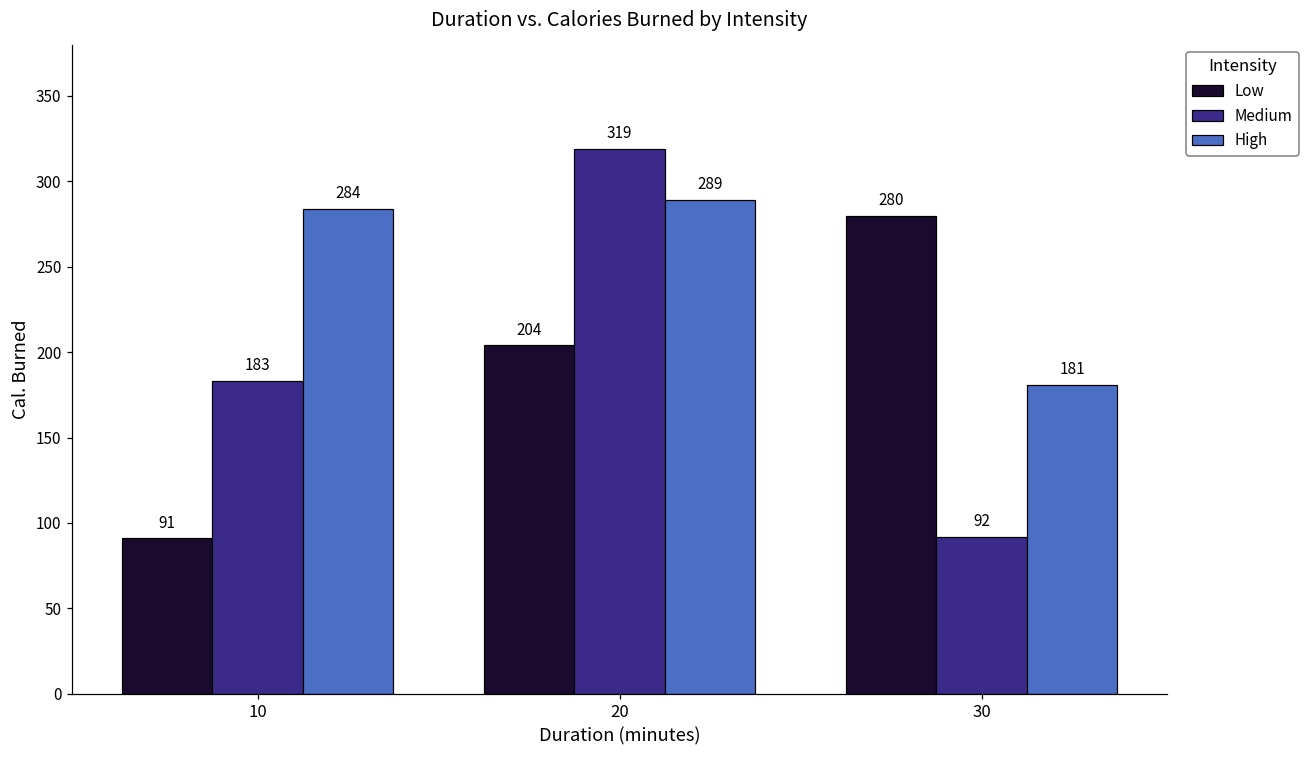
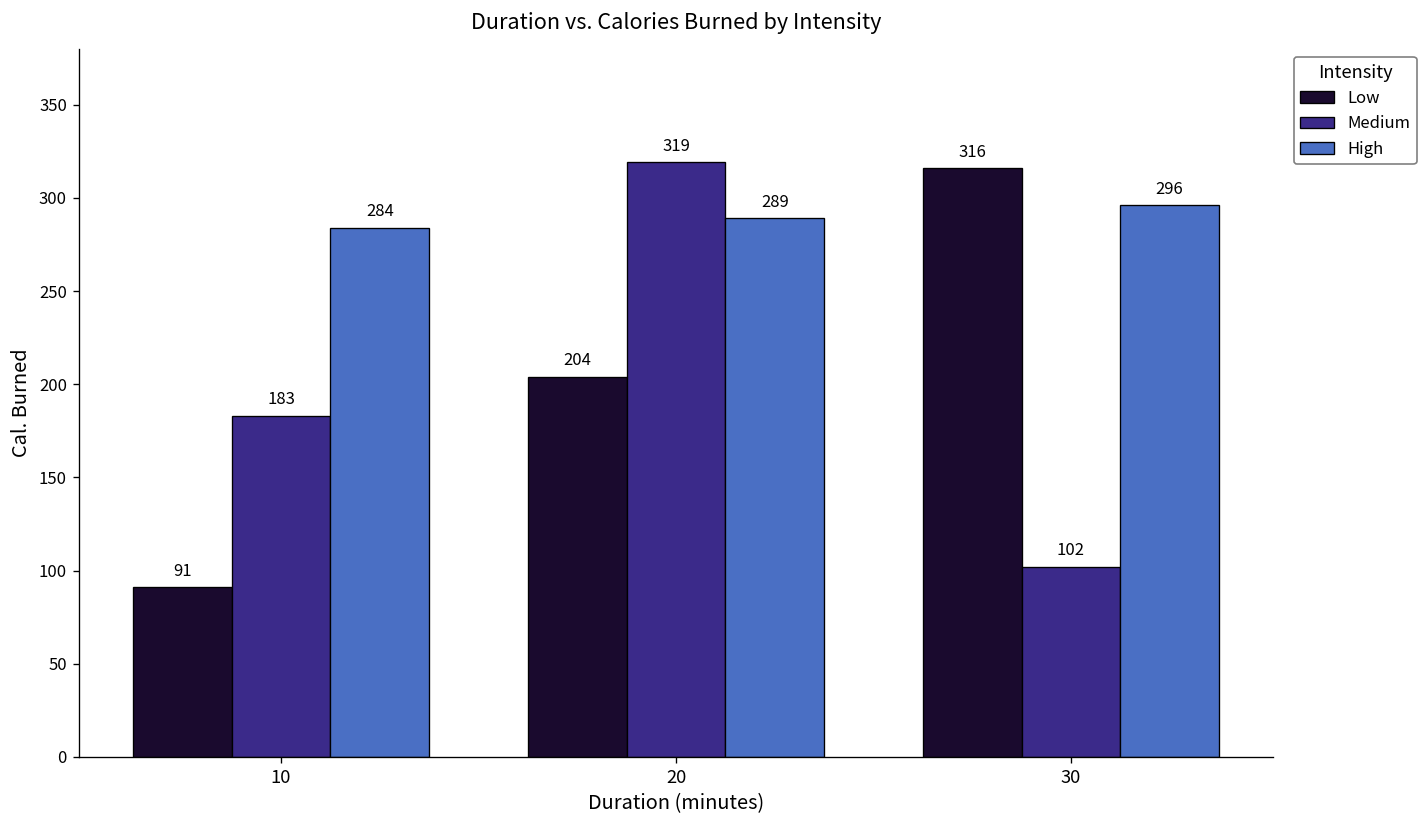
Low, 30: 280 -> 316
Medium, 30: 92 -> 102
High, 30: 181 -> 296
